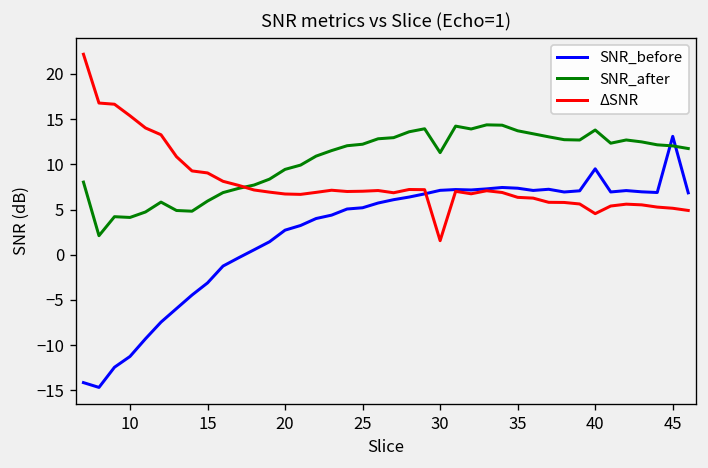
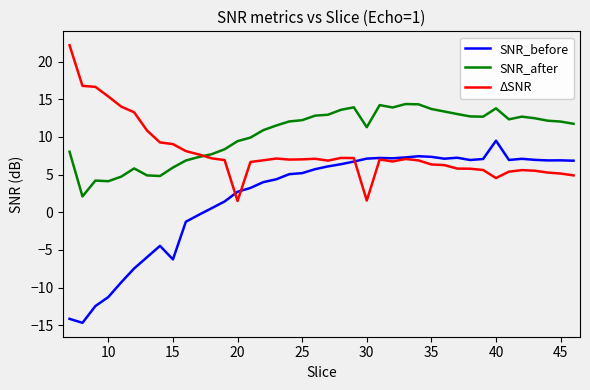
SNR_before, 15: -3 -> -6
ΔSNR, 20: 7 -> 2
SNR_before, 45: 13 -> 7
